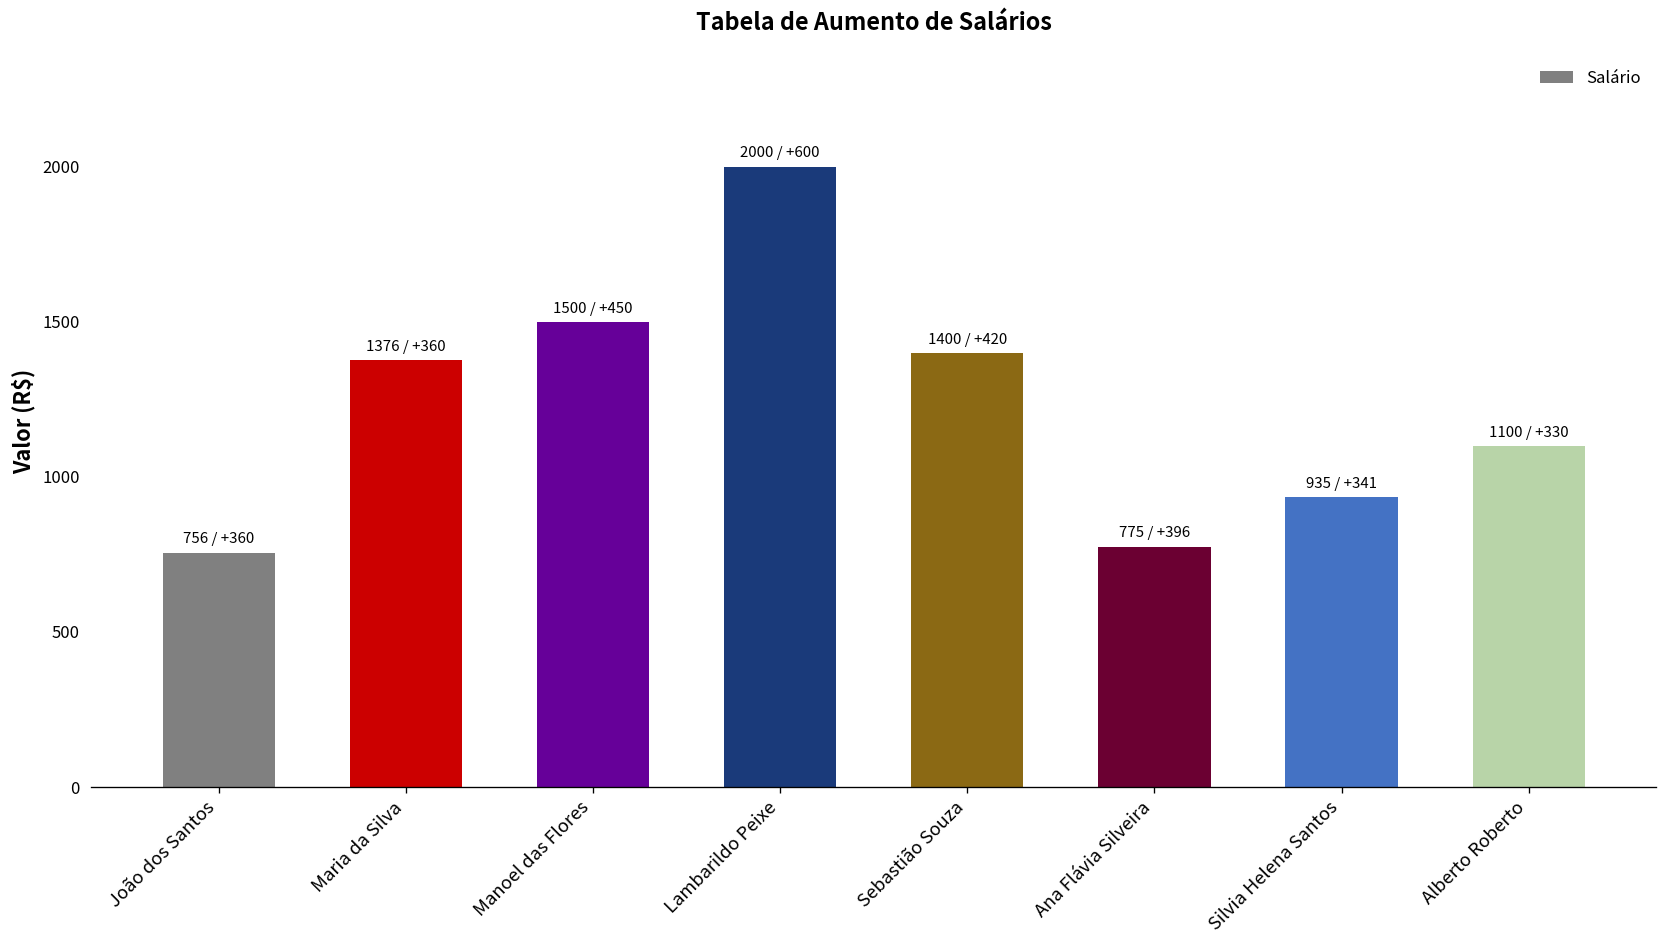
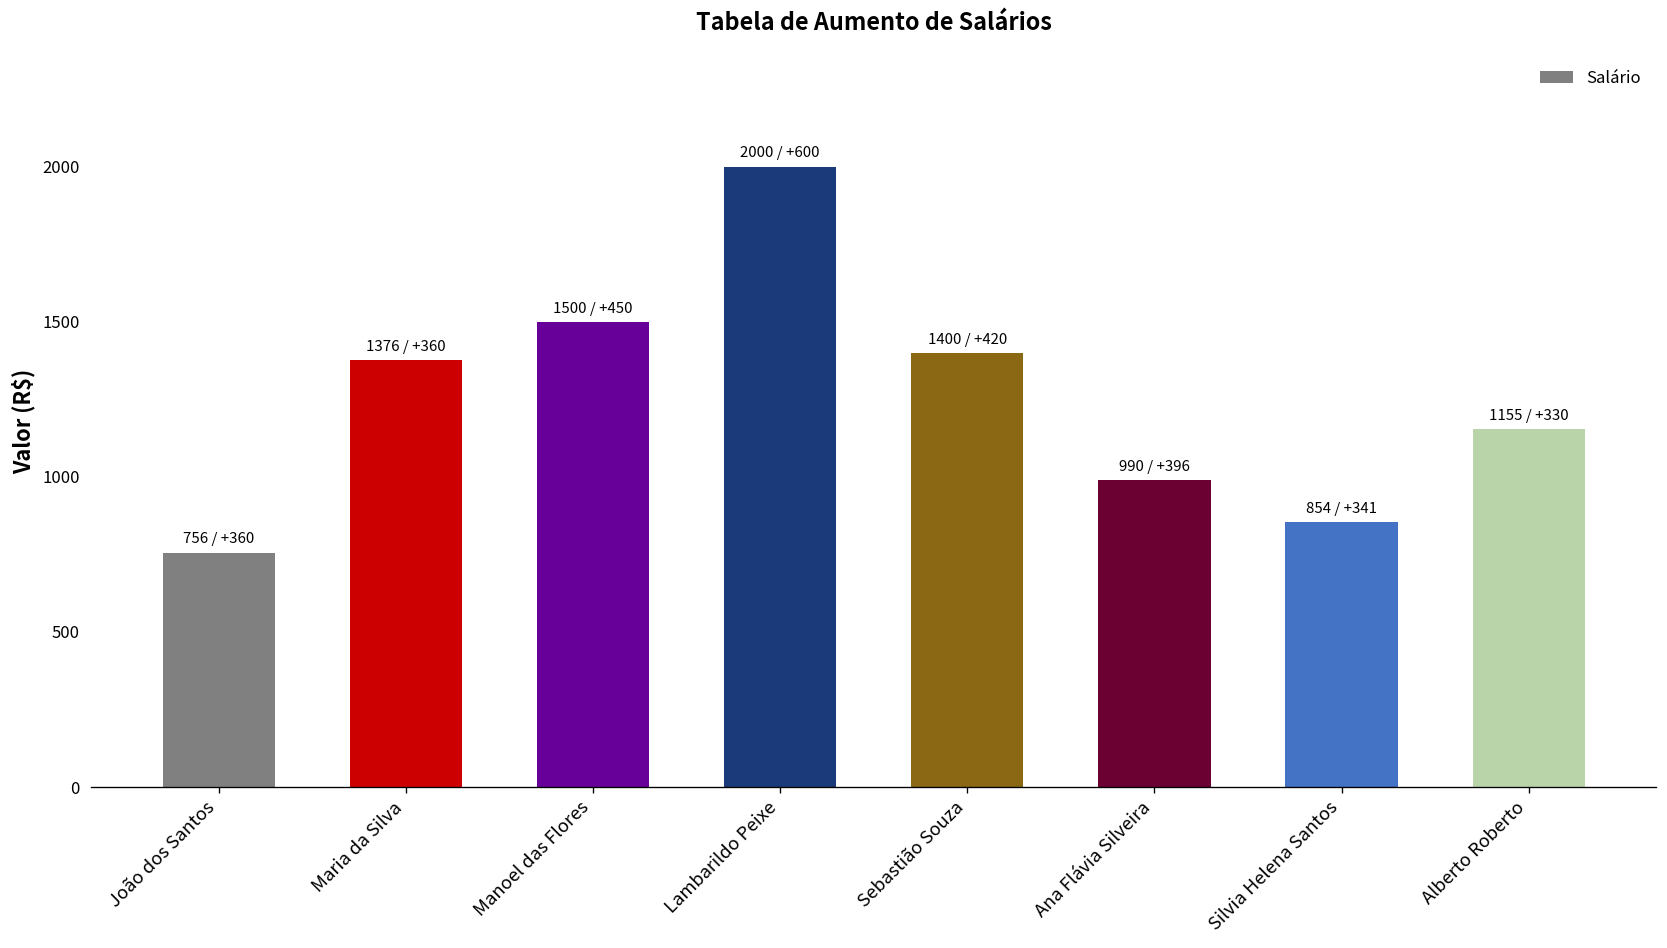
Ana Flávia Silveira: 775 -> 990
Silvia Helena Santos: 935 -> 854
Alberto Roberto: 1100 -> 1155
